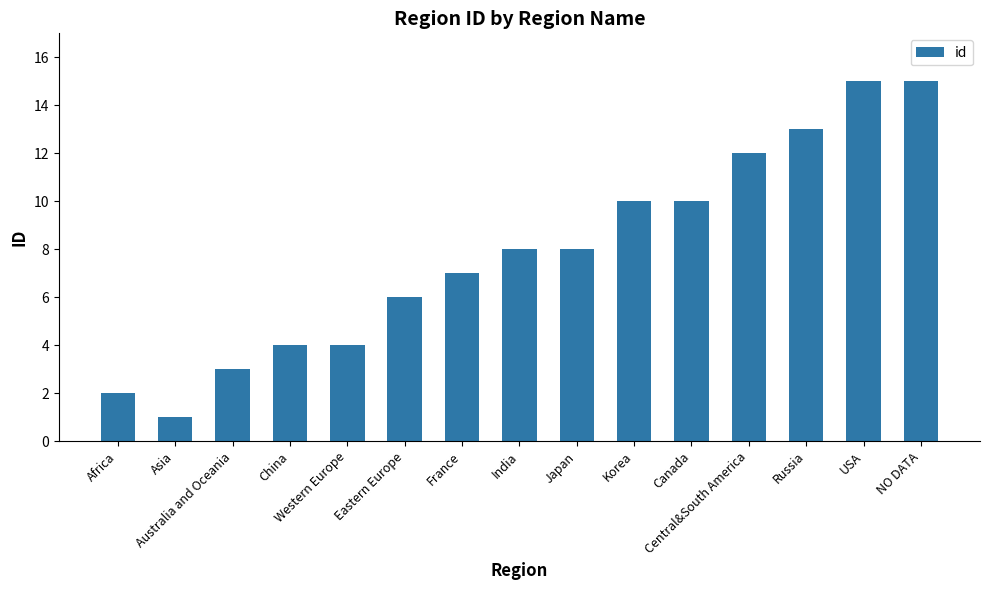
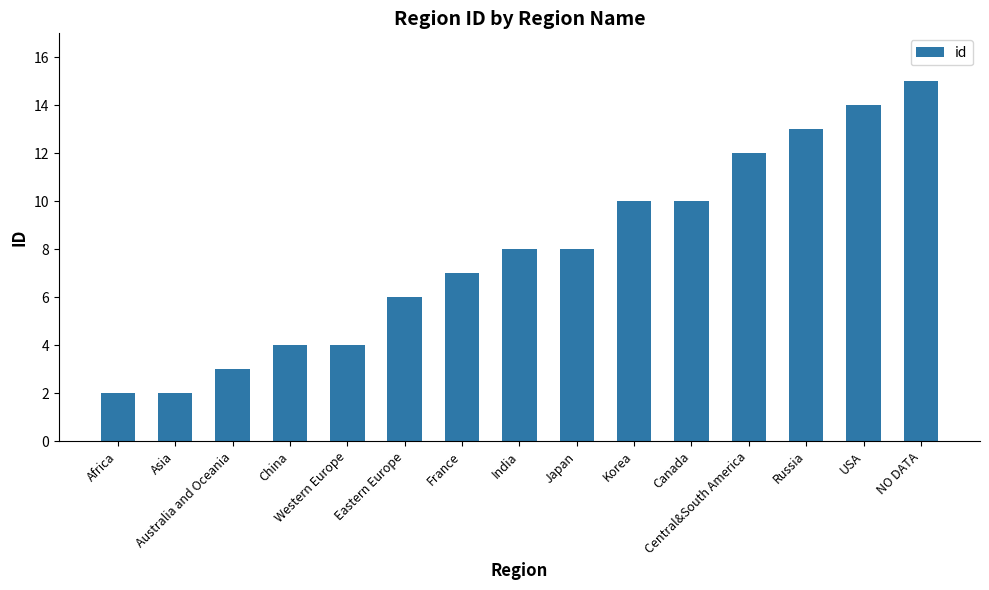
Asia: 1 -> 2
USA: 15 -> 14
